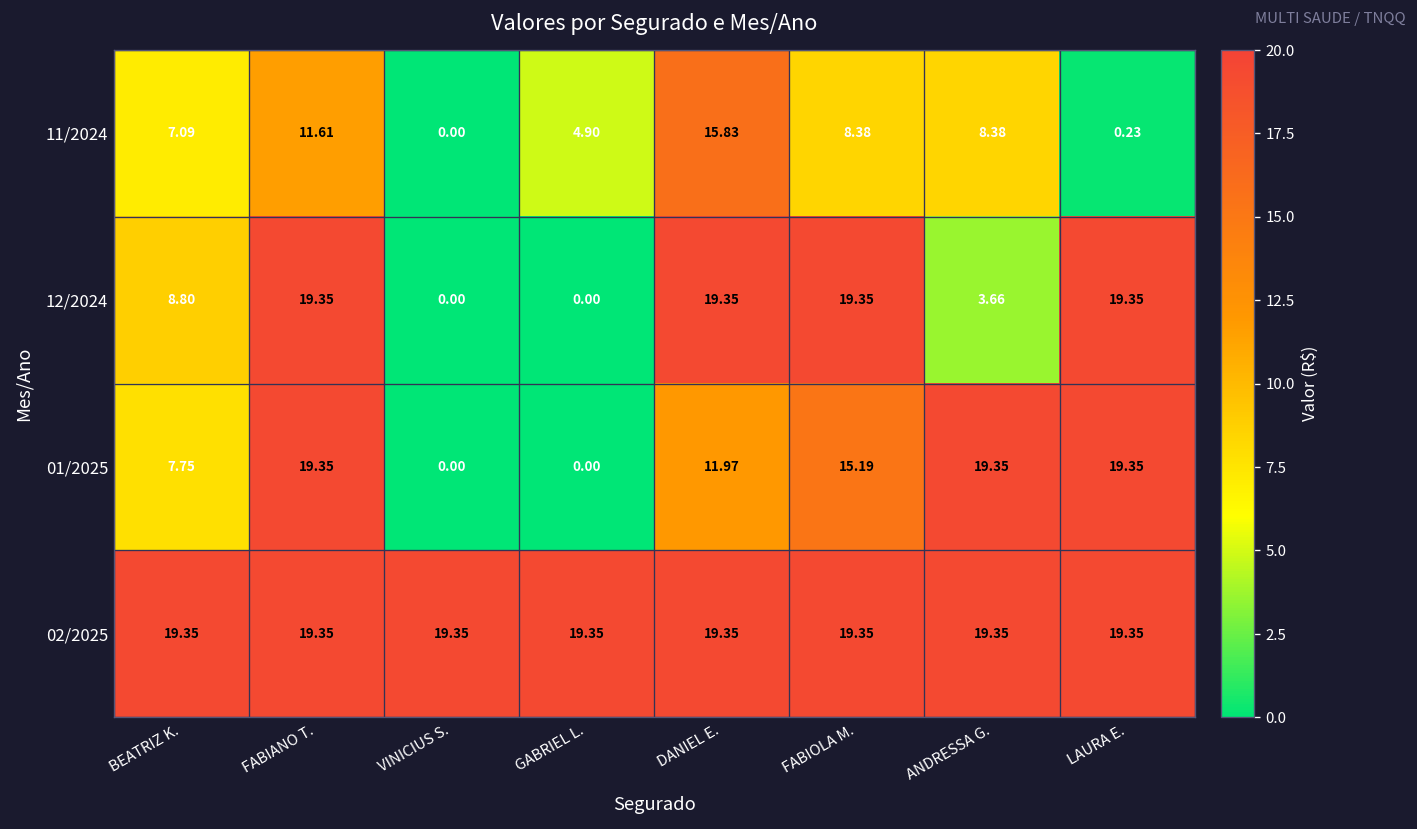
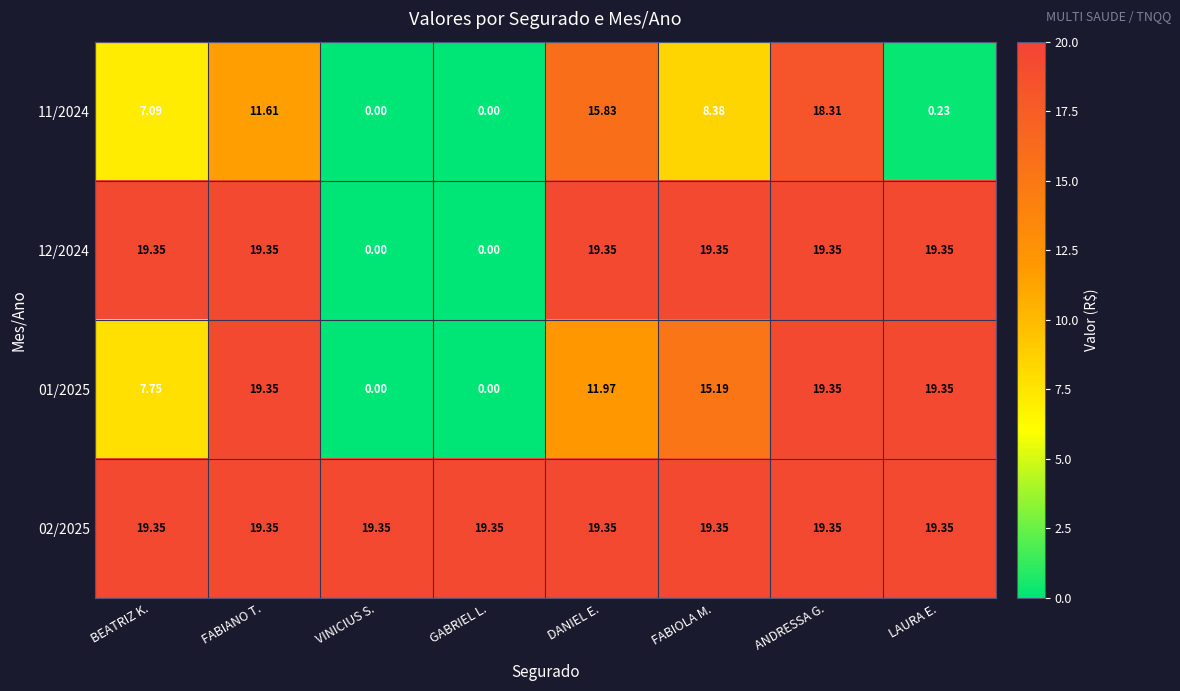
11/2024, GABRIEL L.: 4.90 -> 0.00
11/2024, ANDRESSA G.: 8.38 -> 18.31
12/2024, BEATRIZ K.: 8.80 -> 19.35
12/2024, ANDRESSA G.: 3.66 -> 19.35
